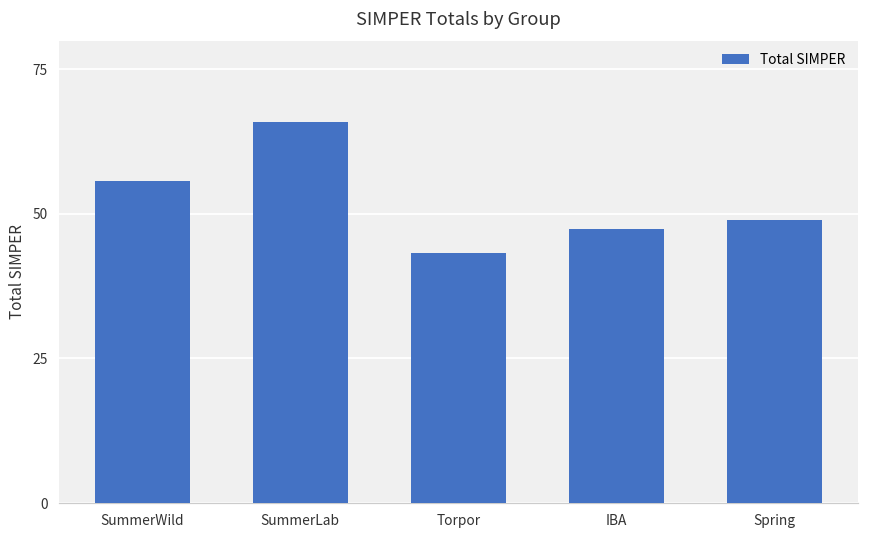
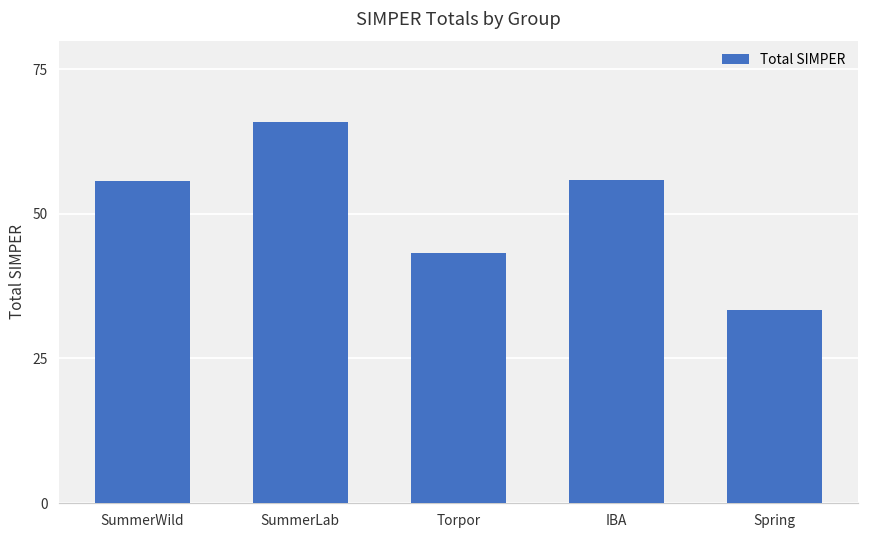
IBA: 47 -> 56
Spring: 49 -> 33
